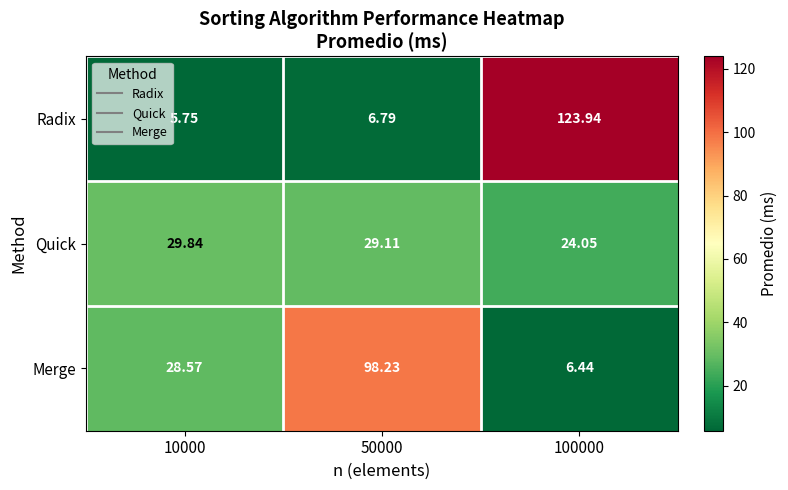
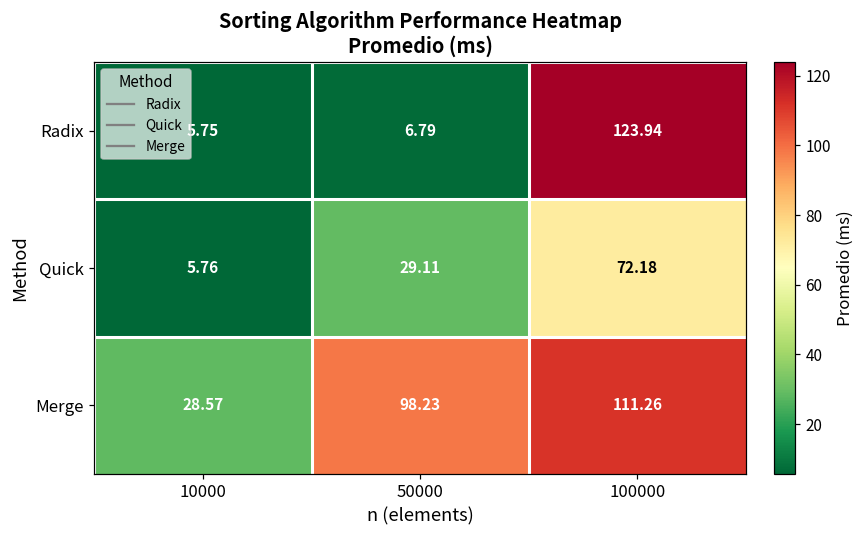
Quick, 10000: 29.84 -> 5.76
Quick, 100000: 24.05 -> 72.18
Merge, 100000: 6.44 -> 111.26
